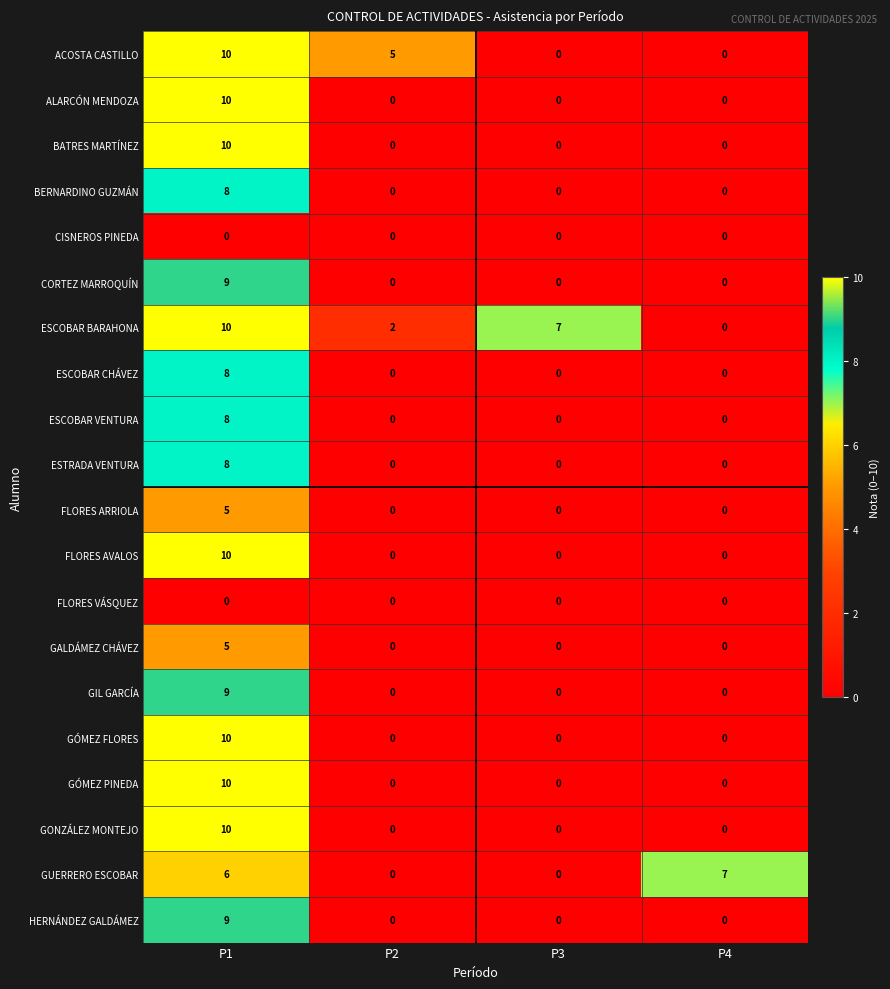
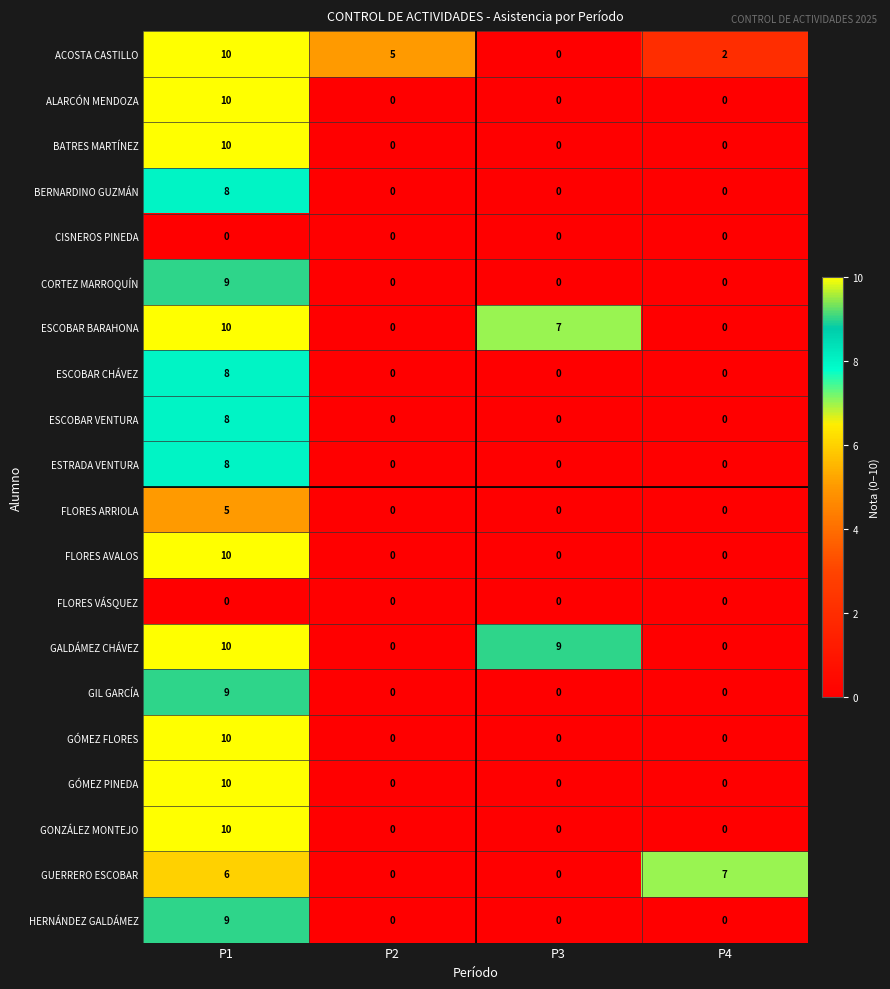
ACOSTA CASTILLO, P4: 0 -> 2
ESCOBAR BARAHONA, P2: 2 -> 0
GALDÁMEZ CHÁVEZ, P1: 5 -> 10
GALDÁMEZ CHÁVEZ, P3: 0 -> 9
